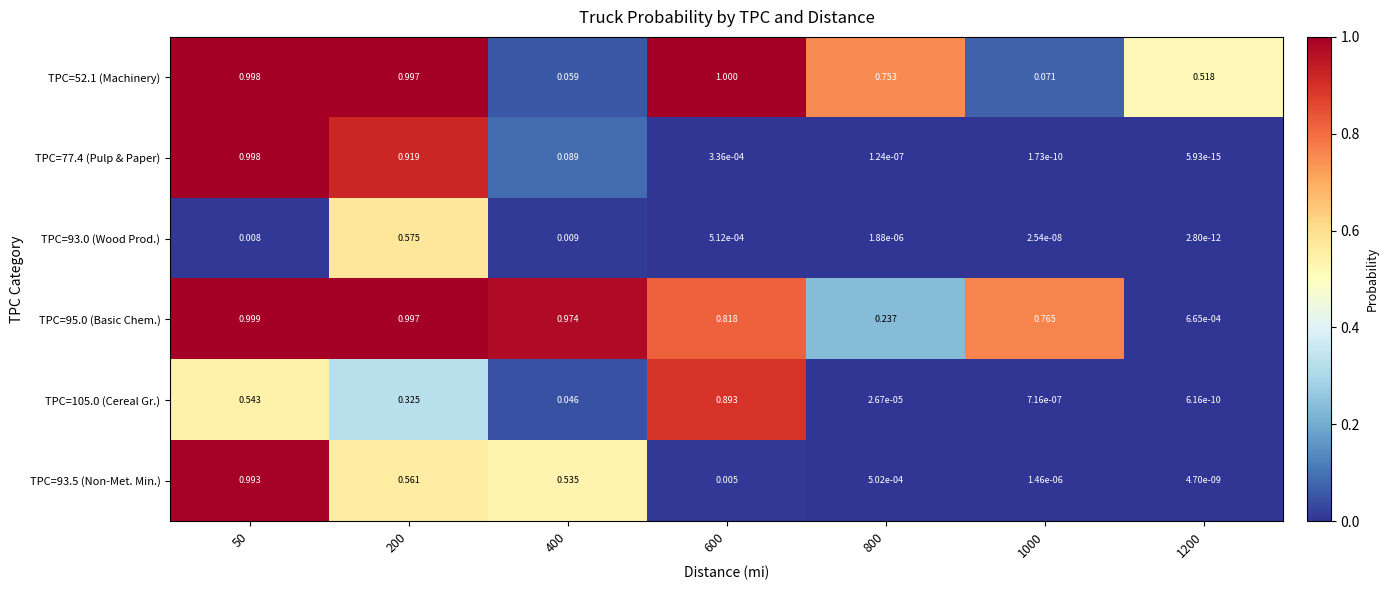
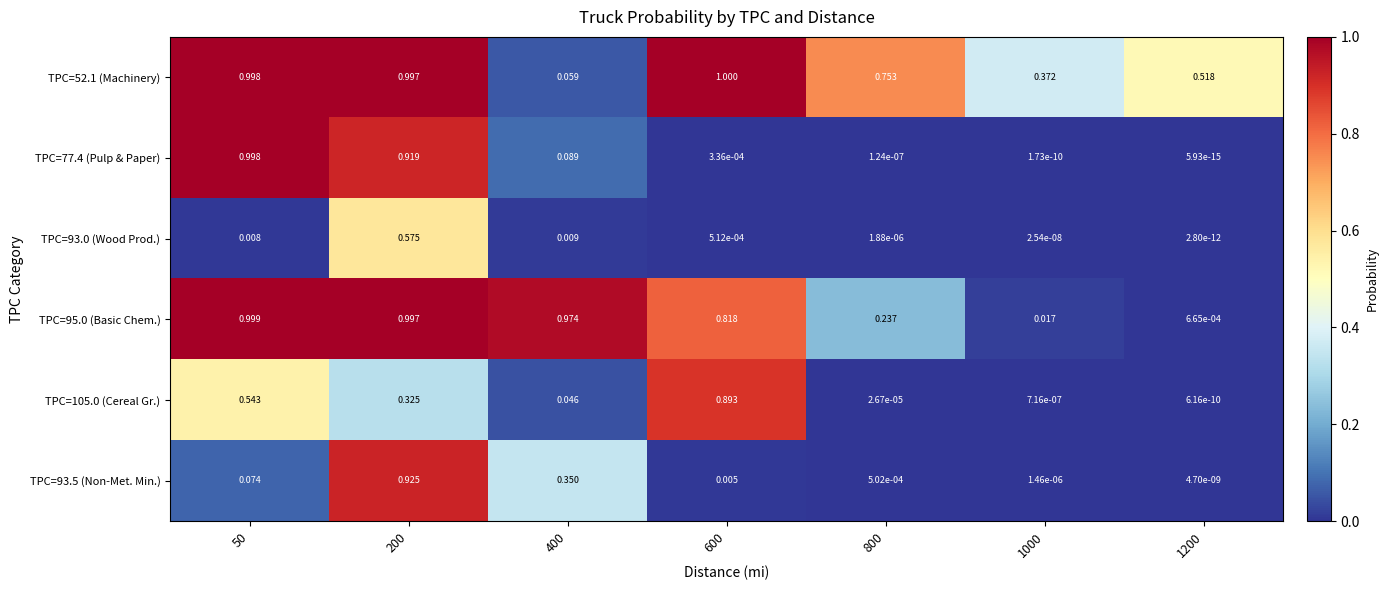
TPC=52.1 (Machinery), 1000: 0.071 -> 0.372
TPC=95.0 (Basic Chem.), 1000: 0.765 -> 0.017
TPC=93.5 (Non-Met. Min.), 50: 0.993 -> 0.074
TPC=93.5 (Non-Met. Min.), 200: 0.561 -> 0.925
TPC=93.5 (Non-Met. Min.), 400: 0.535 -> 0.350
